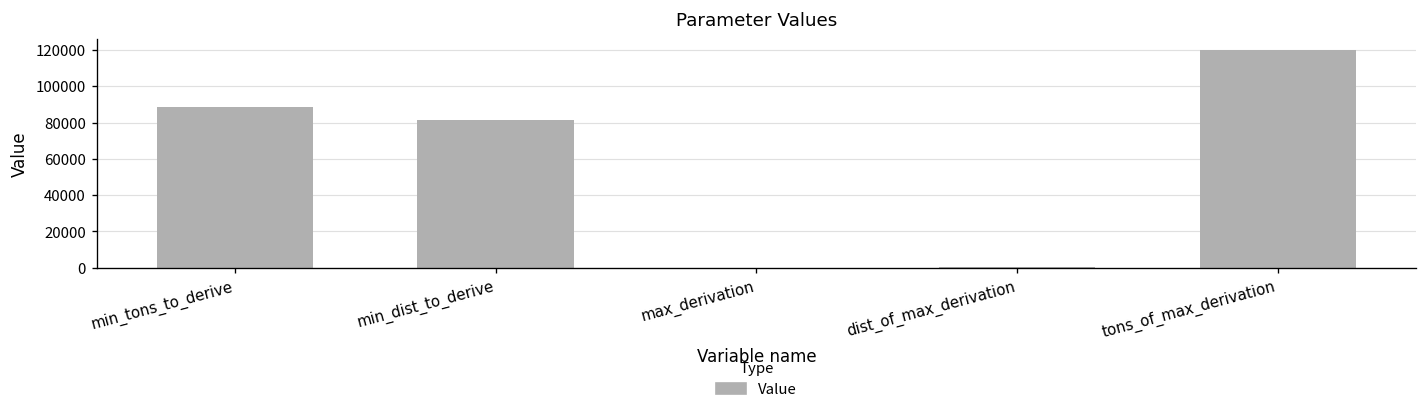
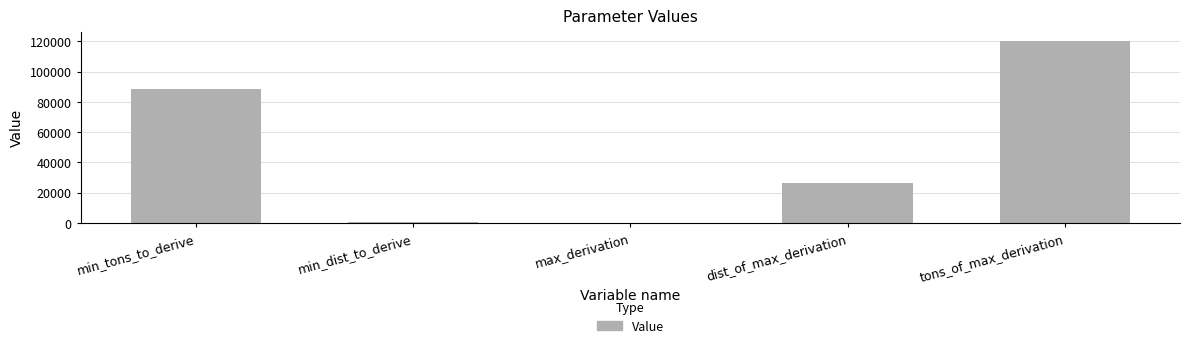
min_dist_to_derive: 82000 -> 0
dist_of_max_derivation: 1000 -> 26000
